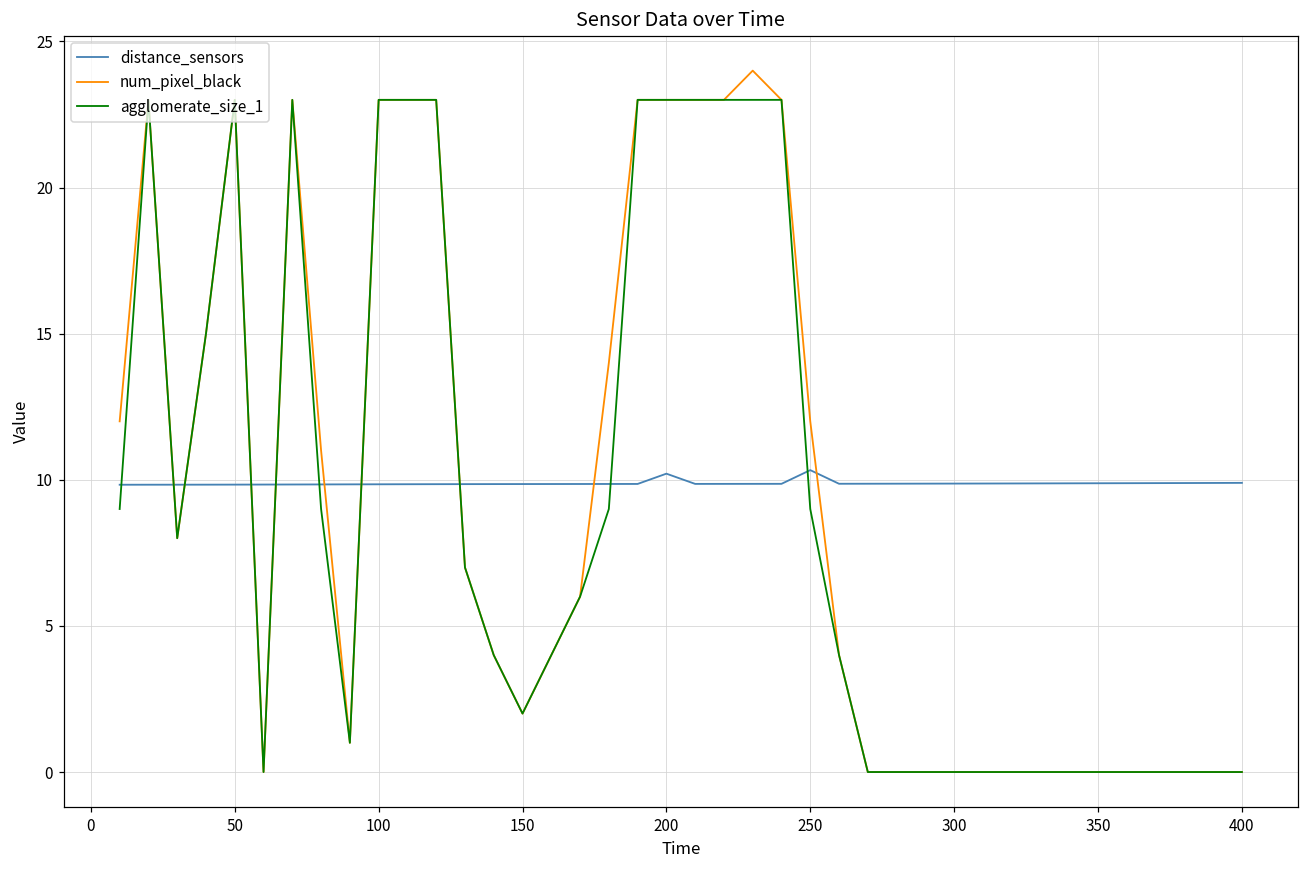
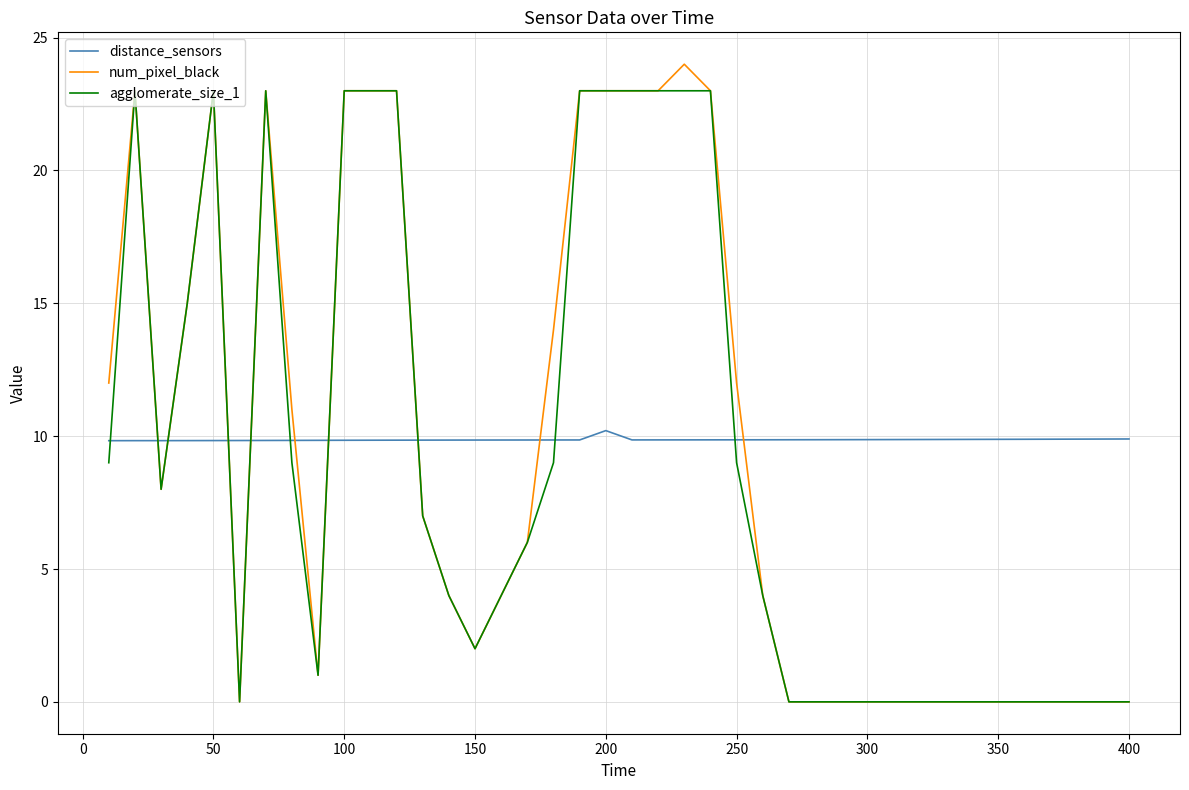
distance_sensors, 250: 10.3 -> 9.9
